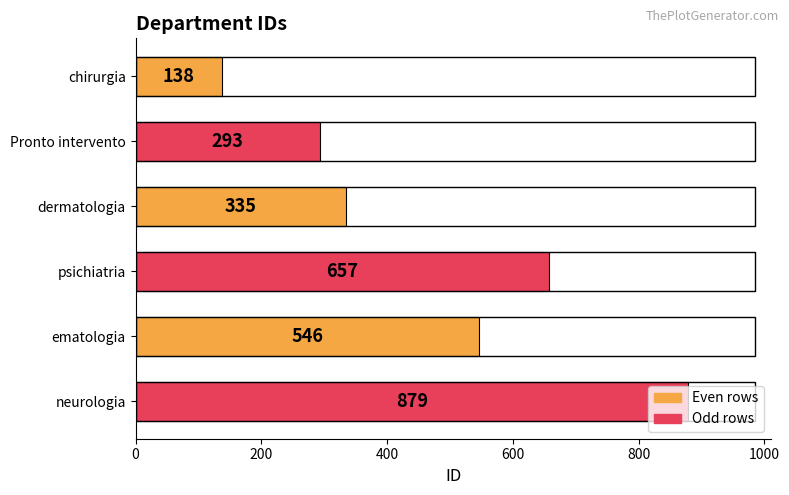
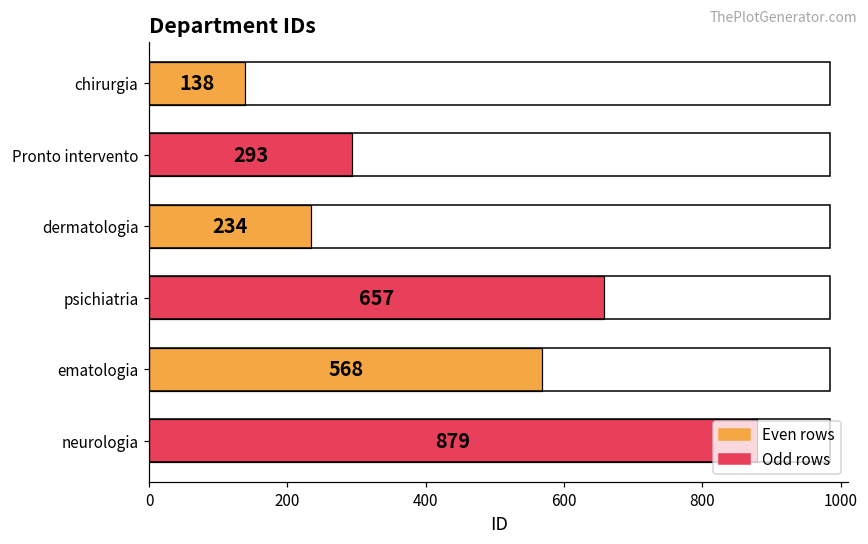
dermatologia: 335 -> 234
ematologia: 546 -> 568
